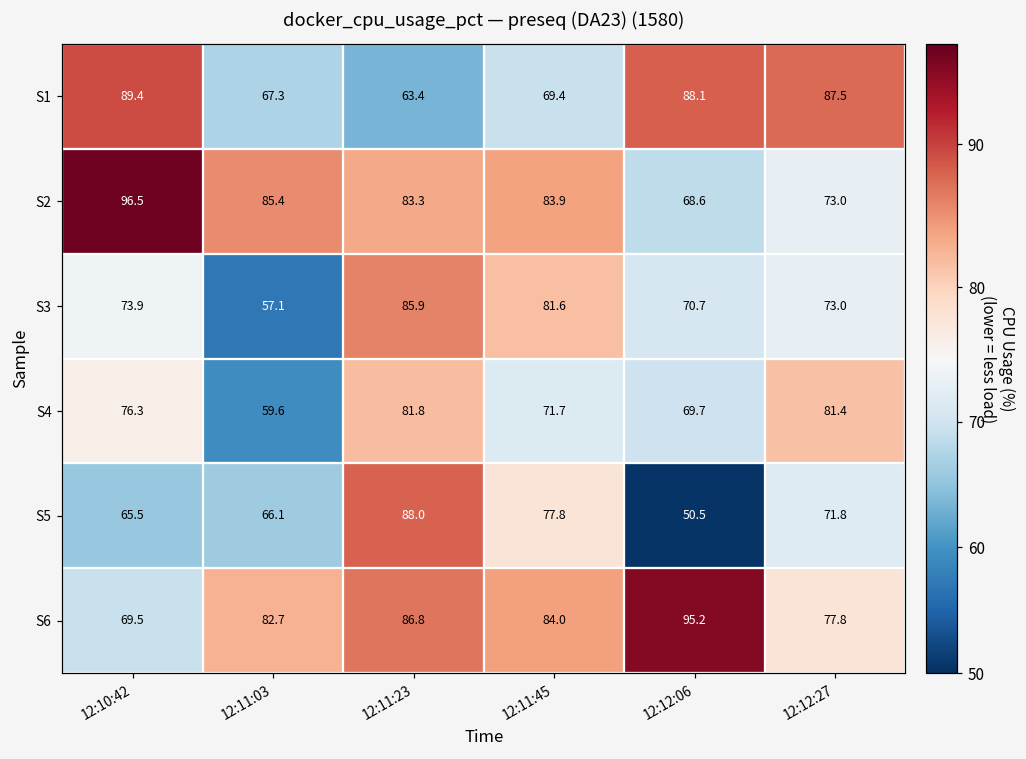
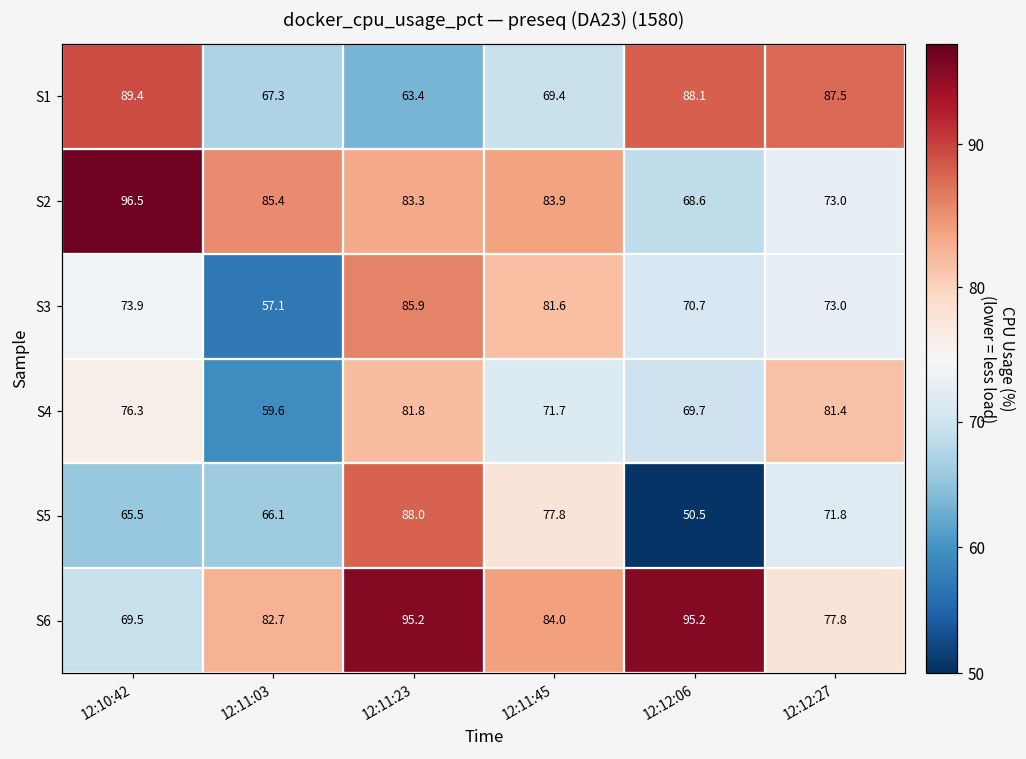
S6, 12:11:23: 86.8 -> 95.2
